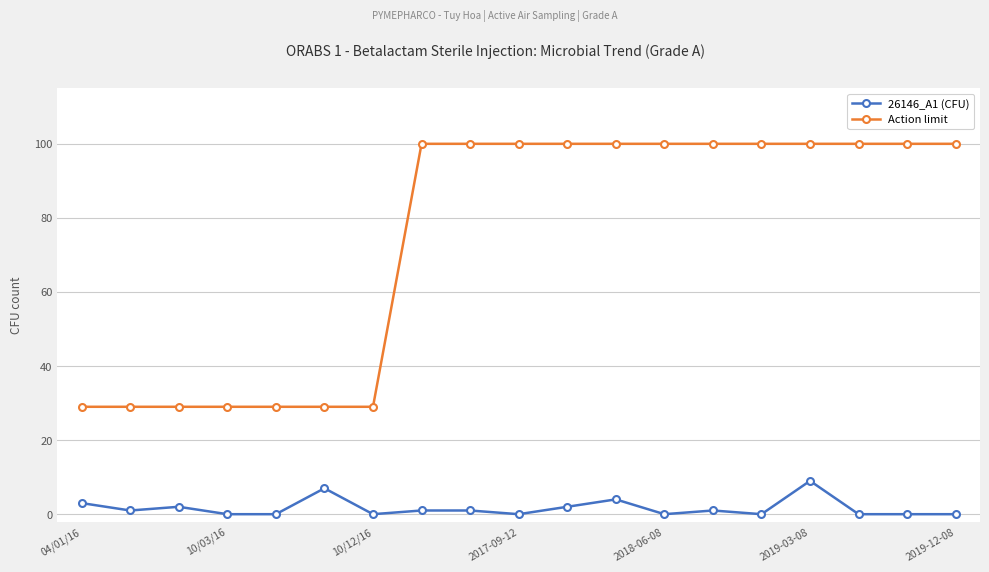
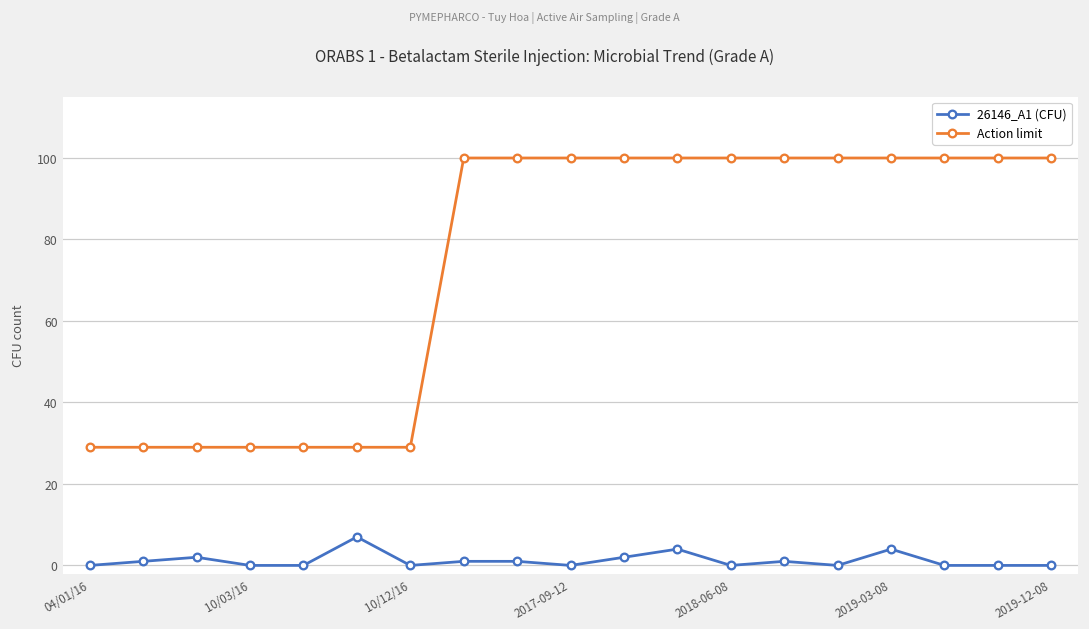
26146_A1 (CFU), 04/01/16: 3 -> 0
26146_A1 (CFU), 2019-03-08: 9 -> 4
